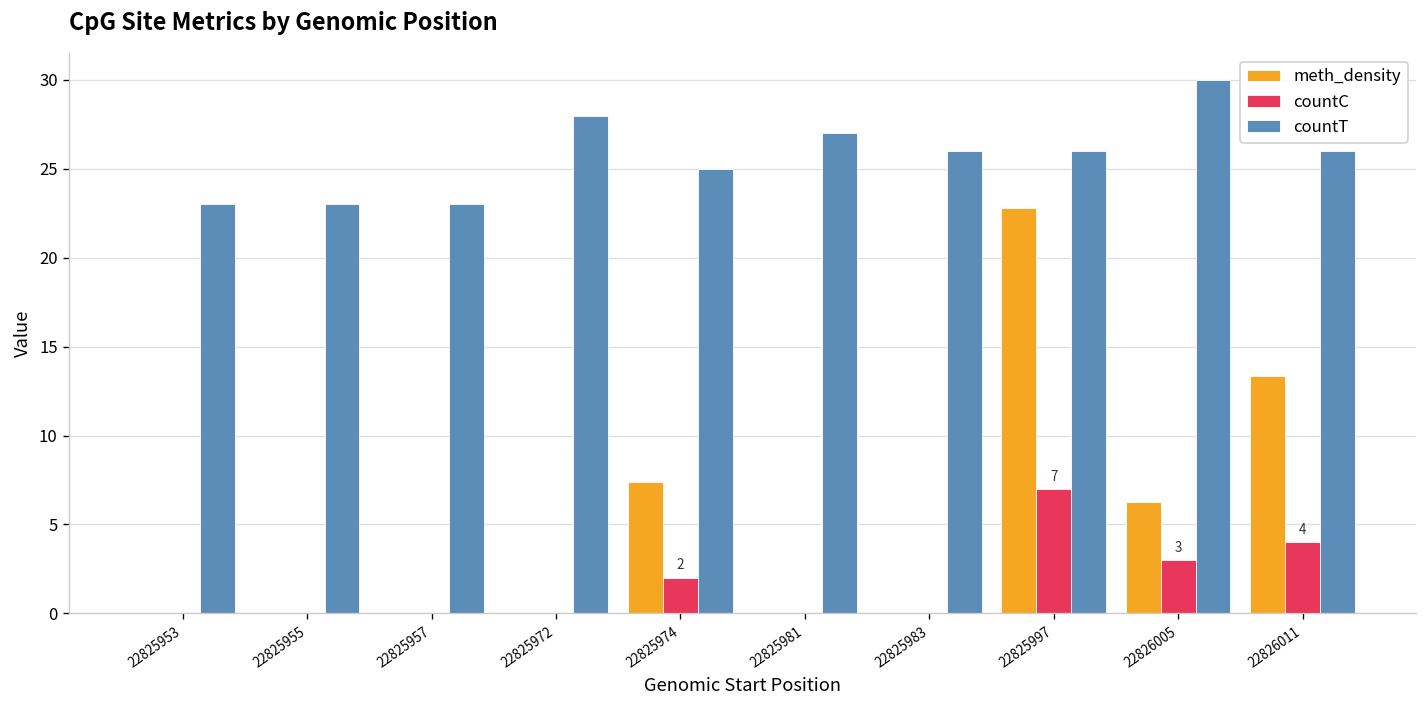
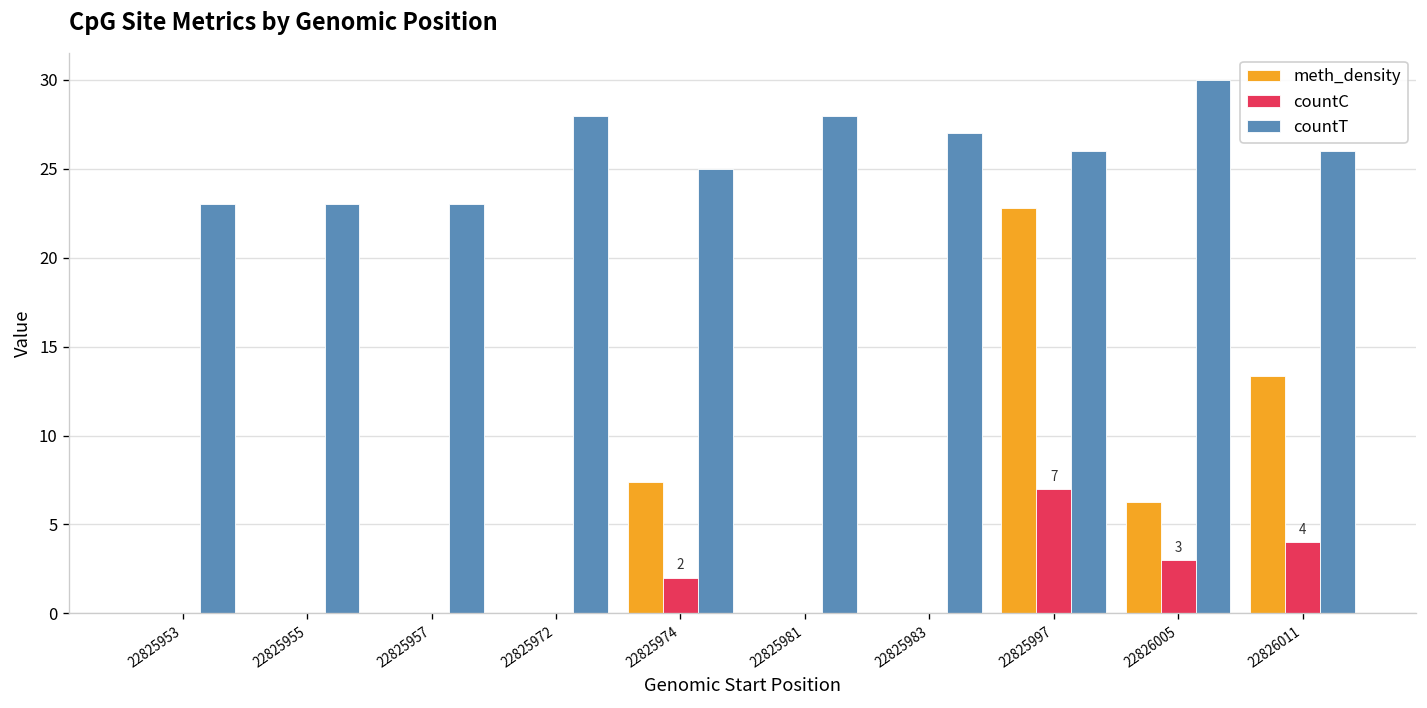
countT, 22825981: 27 -> 28
countT, 22825983: 26 -> 27
